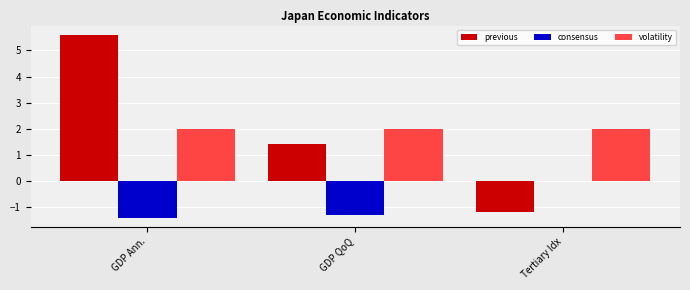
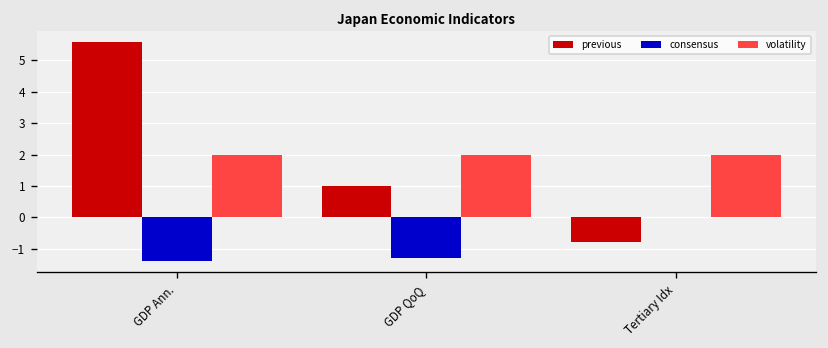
previous, GDP QoQ: 1.4 -> 1.0
previous, Tertiary Idx: -1.2 -> -0.8
